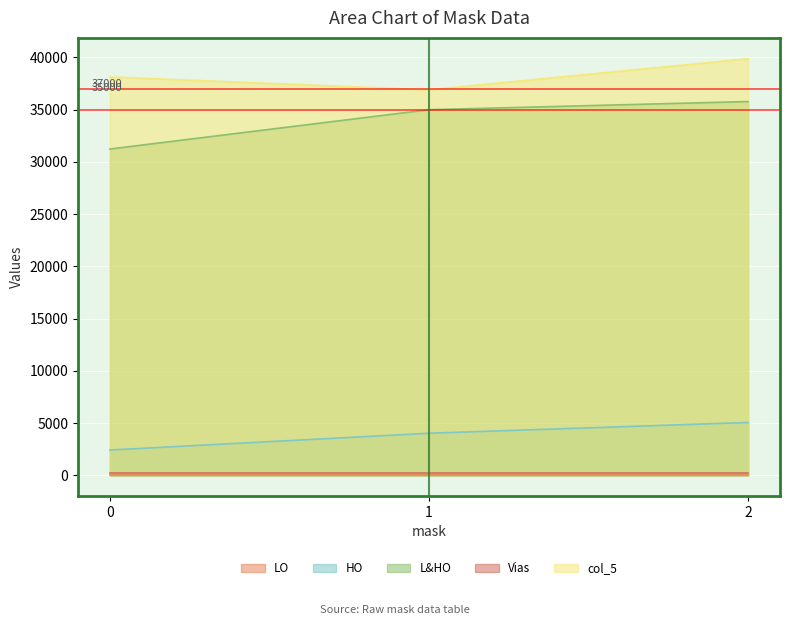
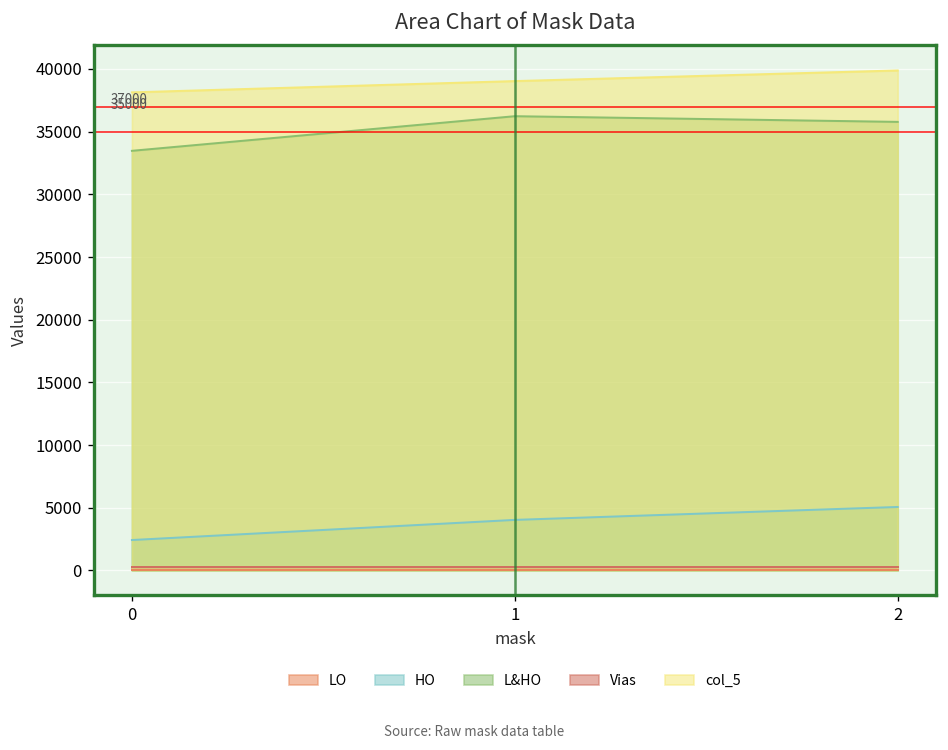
L&HO, 0: 31200 -> 33500
L&HO, 1: 35000 -> 36200
col_5, 1: 36900 -> 39000
